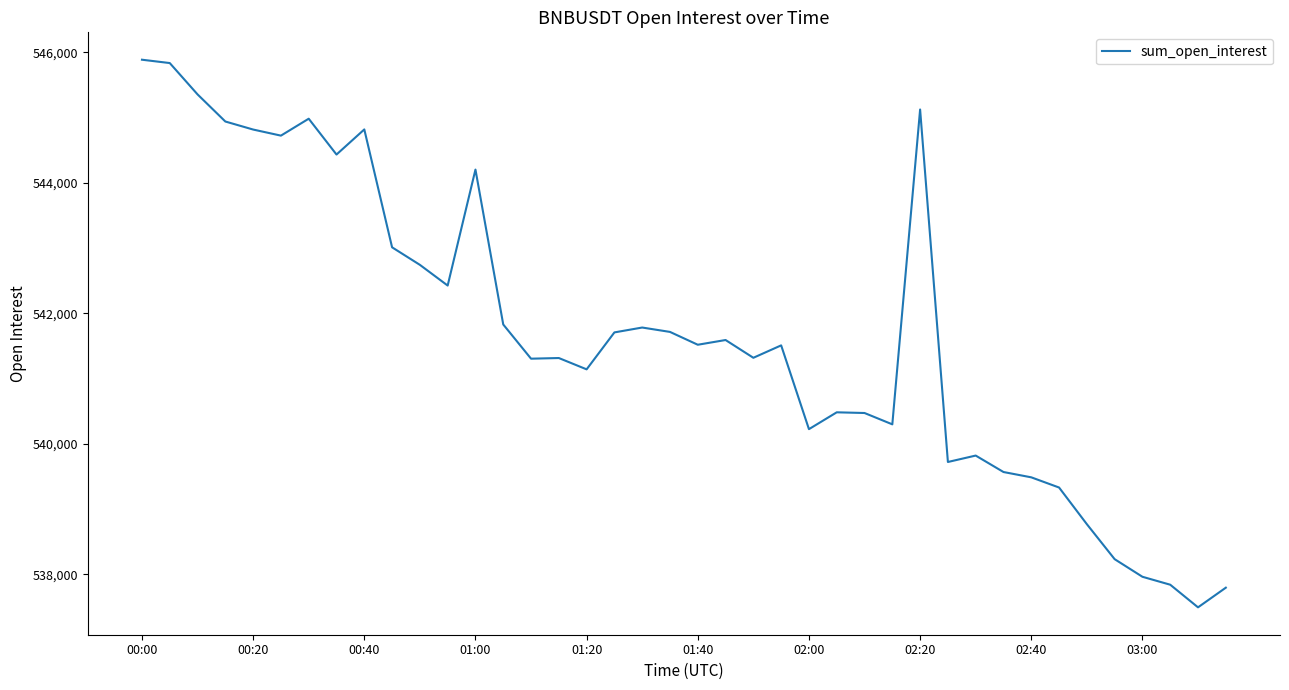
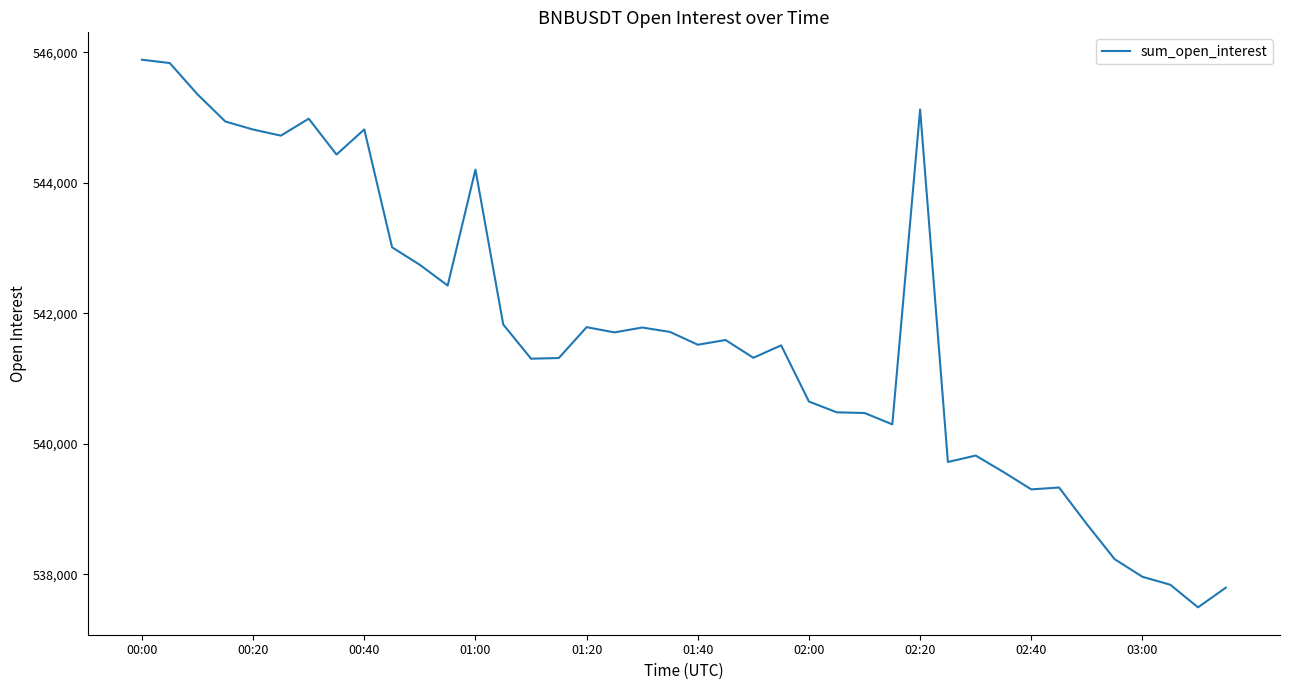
01:20: 541,100 -> 541,800
02:00: 540,200 -> 540,600
02:40: 539,500 -> 539,300
